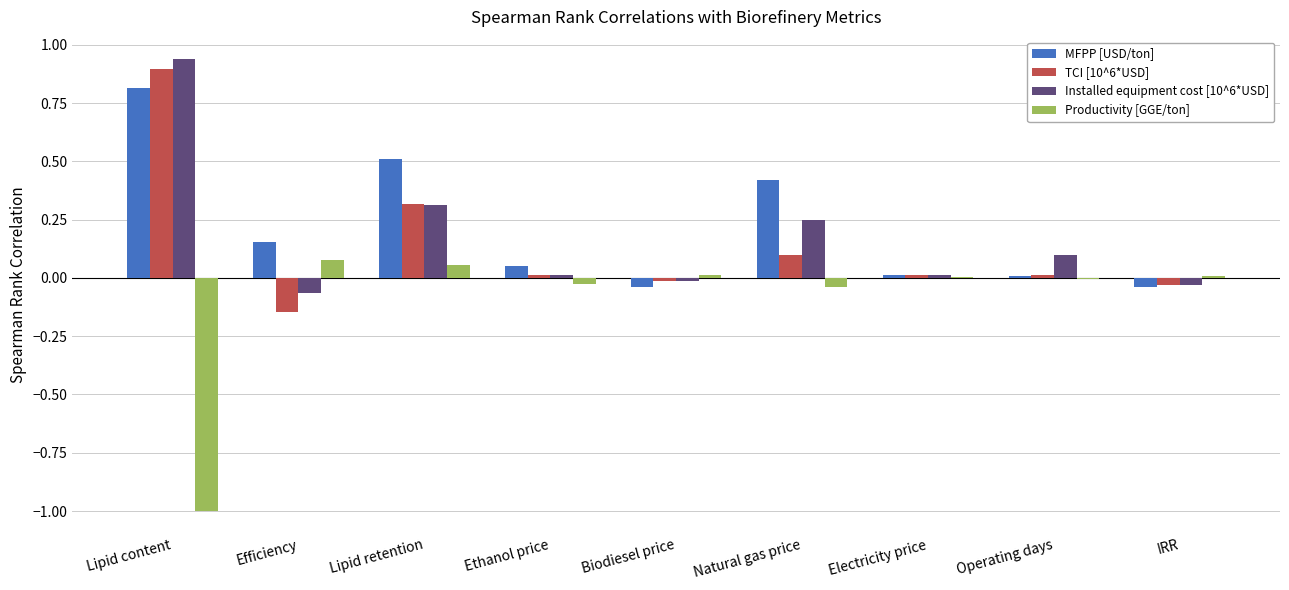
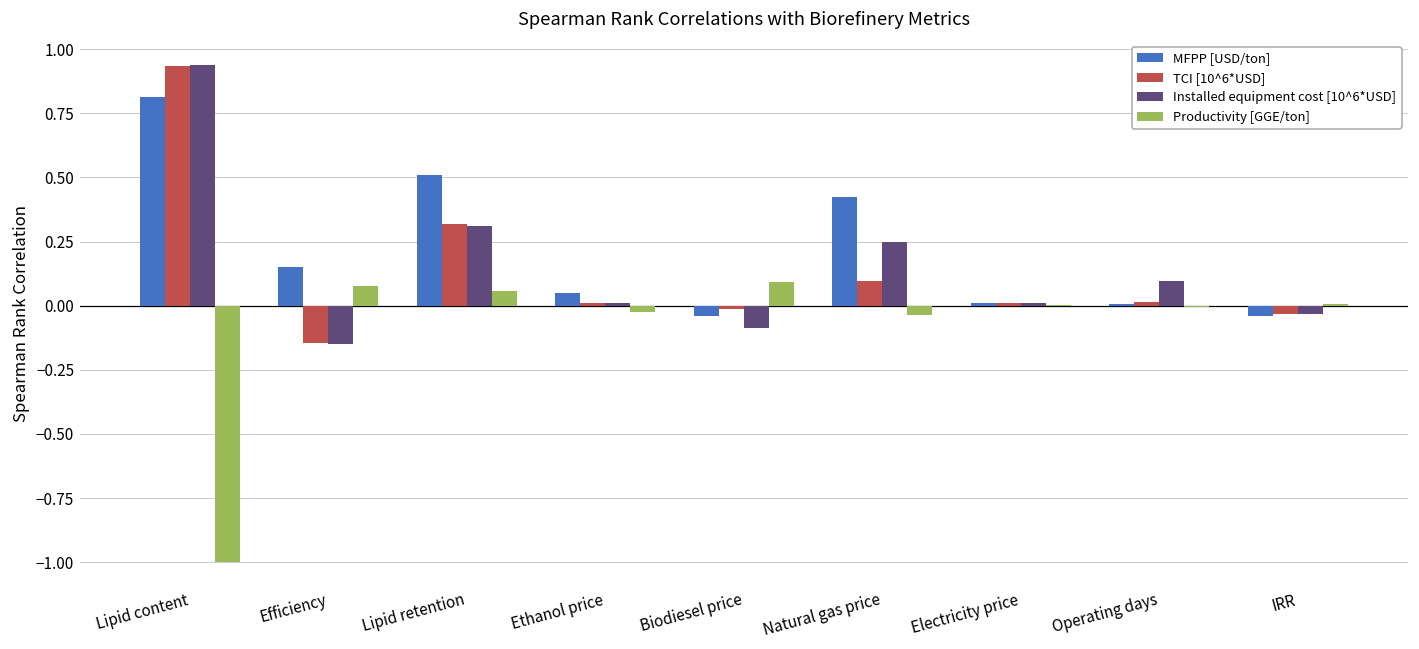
TCI [10^6*USD], Lipid content: 0.90 -> 0.93
Installed equipment cost [10^6*USD], Efficiency: -0.07 -> -0.15
Installed equipment cost [10^6*USD], Biodiesel price: -0.01 -> -0.09
Productivity [GGE/ton], Biodiesel price: 0.01 -> 0.09
